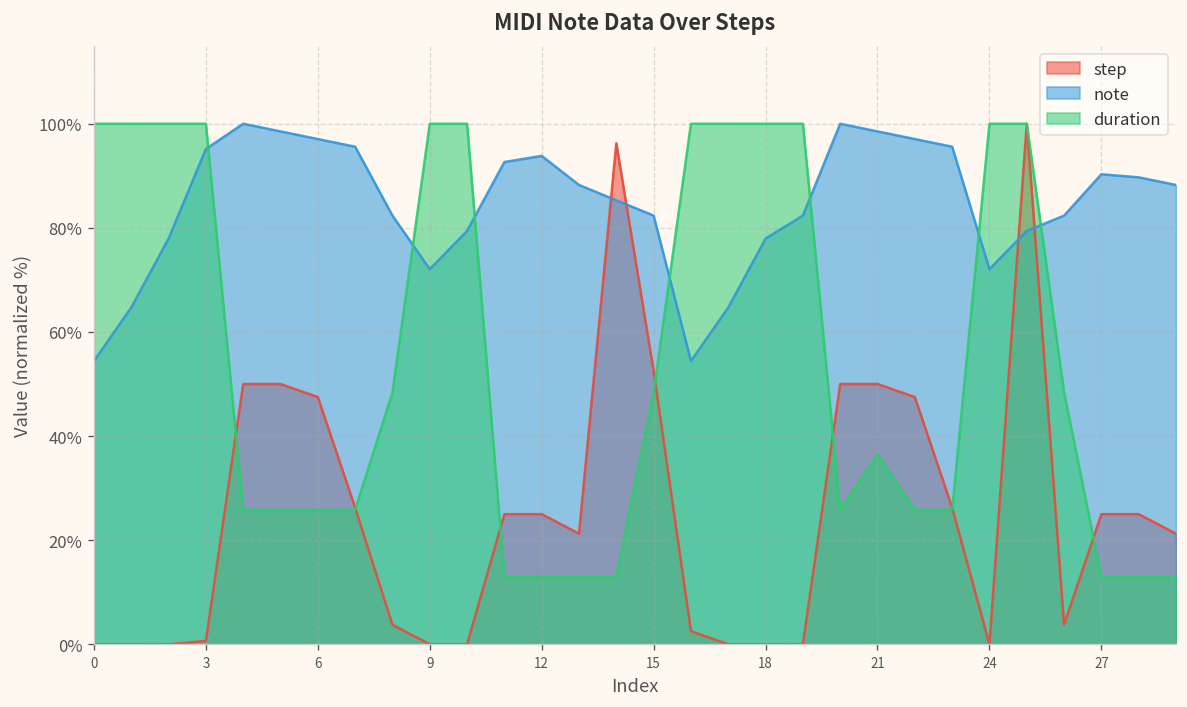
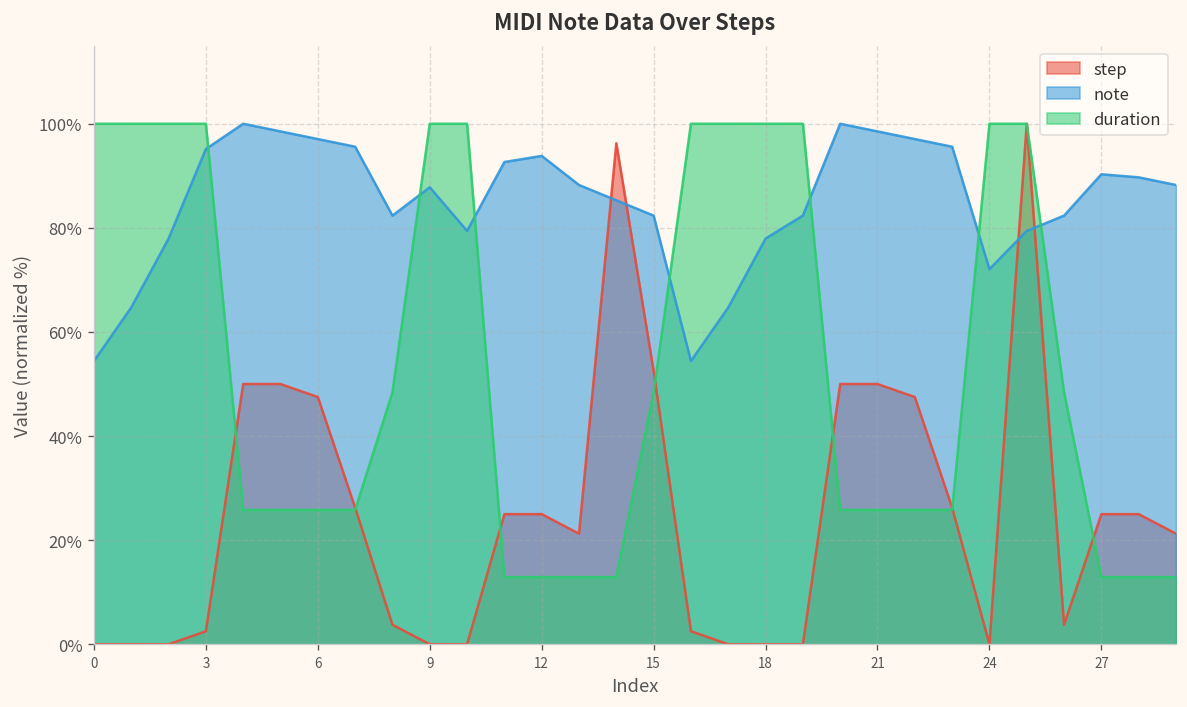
step, 3: 1% -> 3%
note, 9: 72% -> 88%
duration, 21: 36% -> 26%
